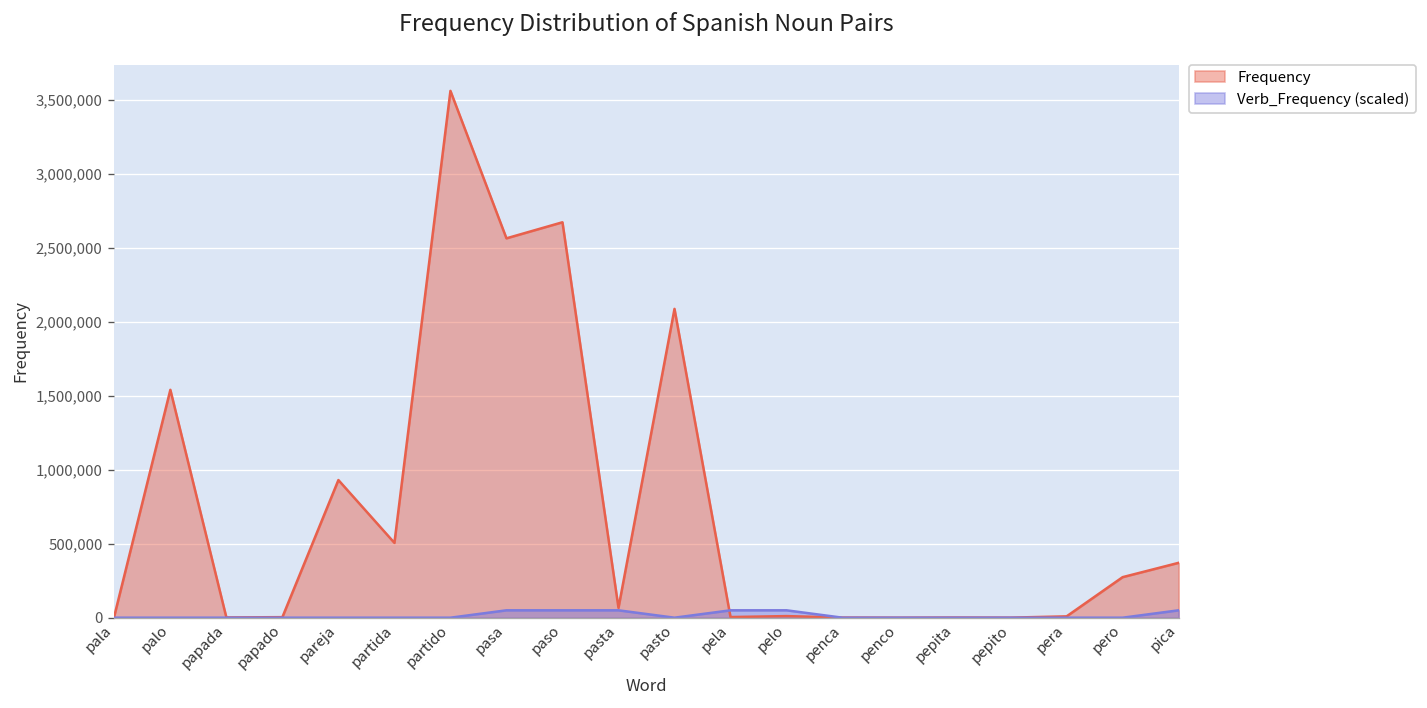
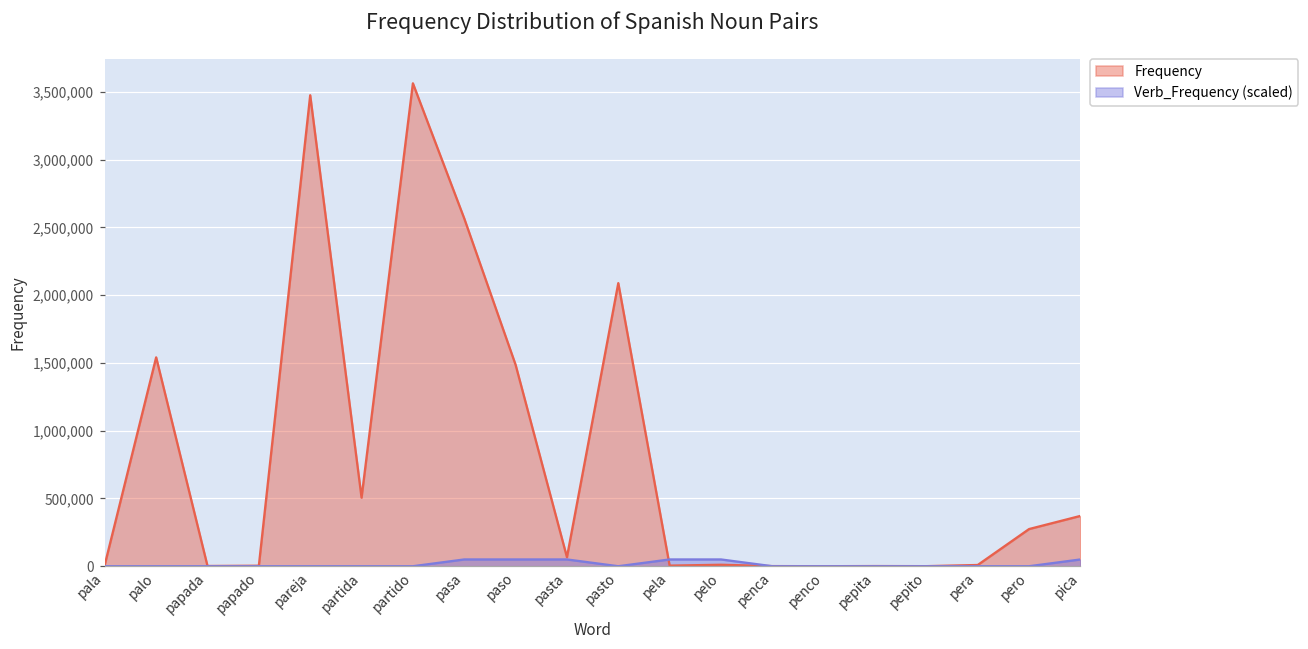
Frequency, pareja: 930,000 -> 3,480,000
Frequency, paso: 2,670,000 -> 1,490,000
